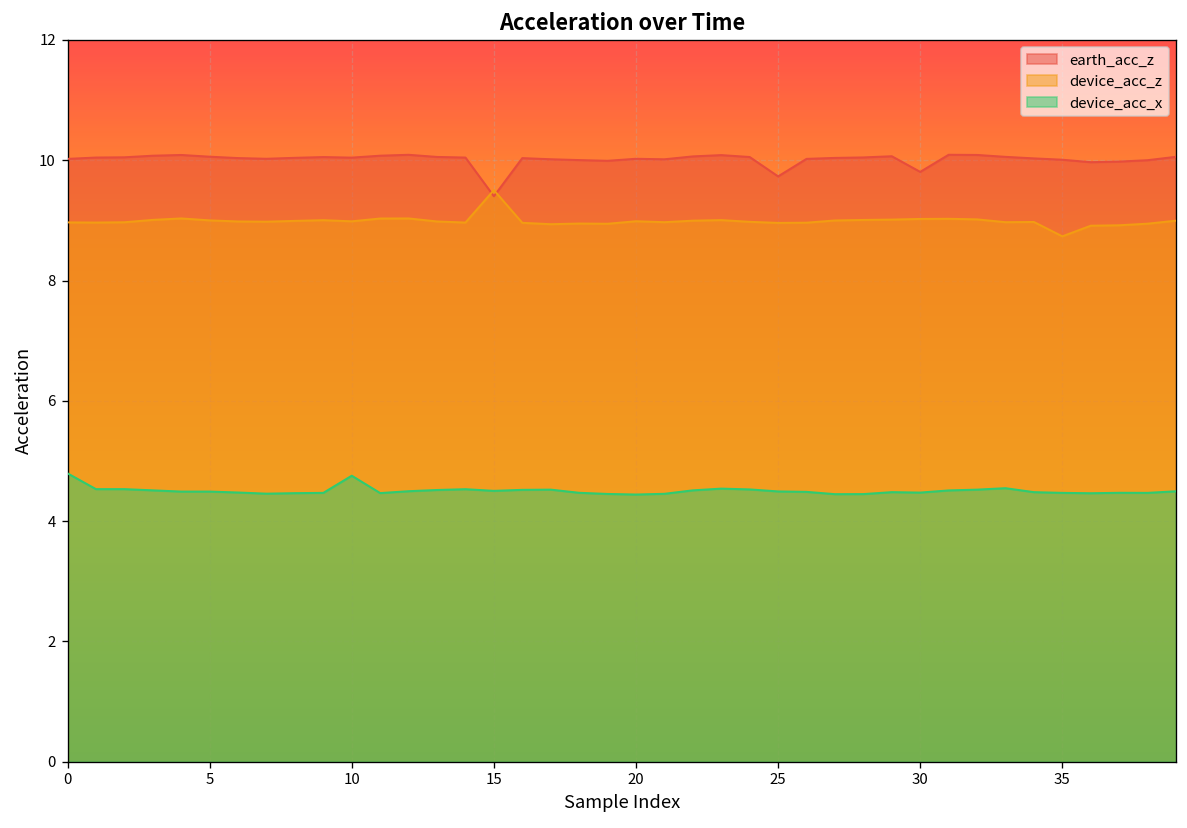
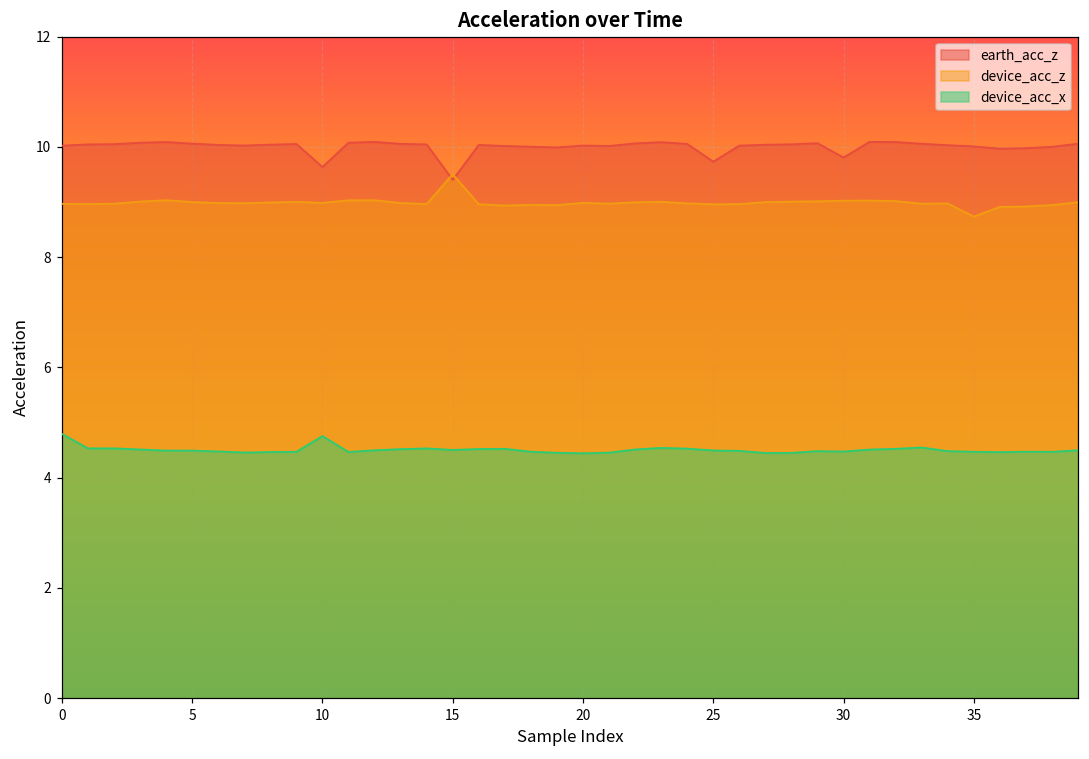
earth_acc_z, 10: 10.0 -> 9.6
